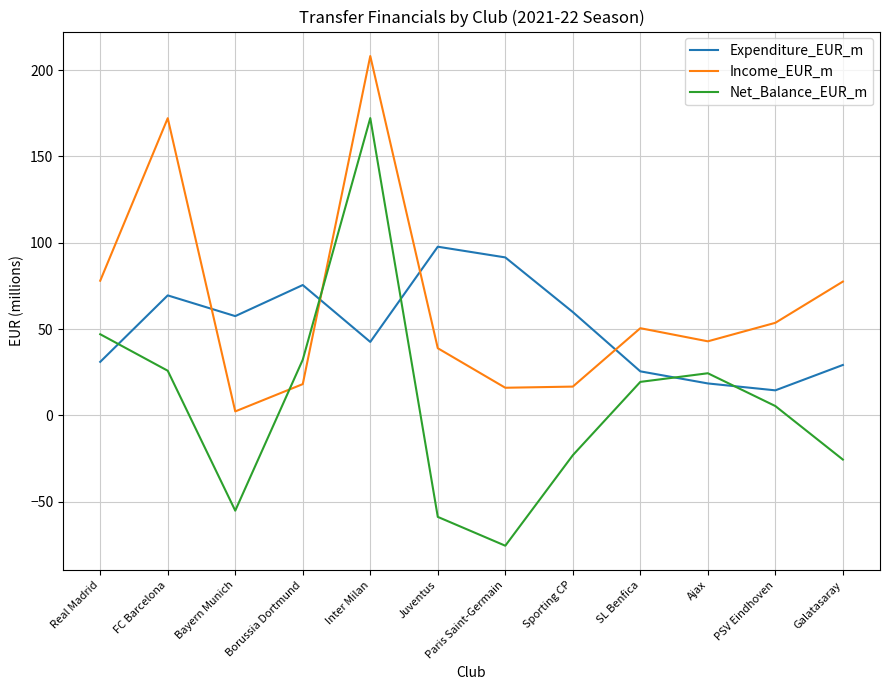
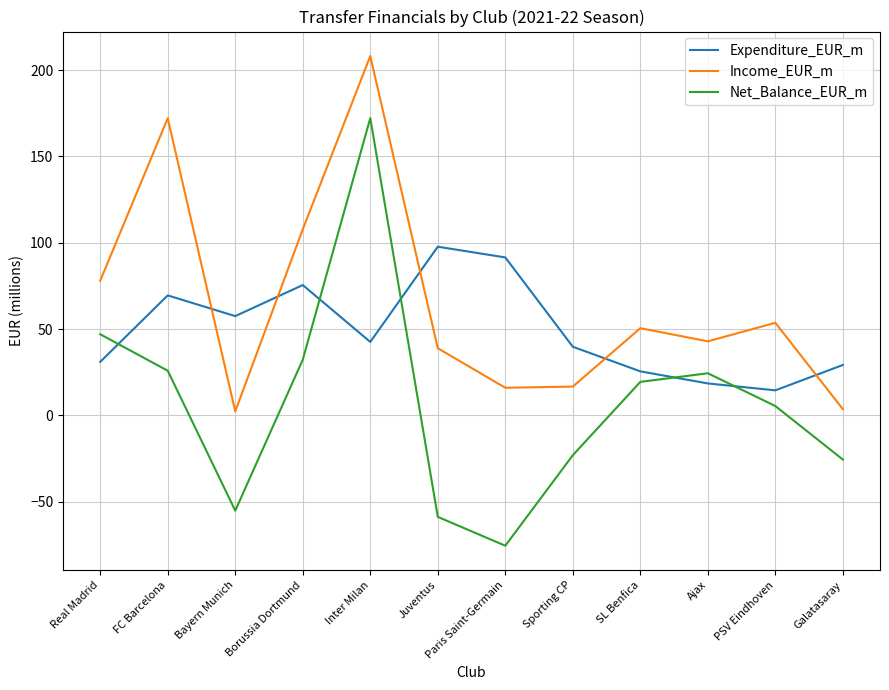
Income_EUR_m, Borussia Dortmund: 18 -> 108
Expenditure_EUR_m, Sporting CP: 60 -> 40
Income_EUR_m, Galatasaray: 78 -> 4
